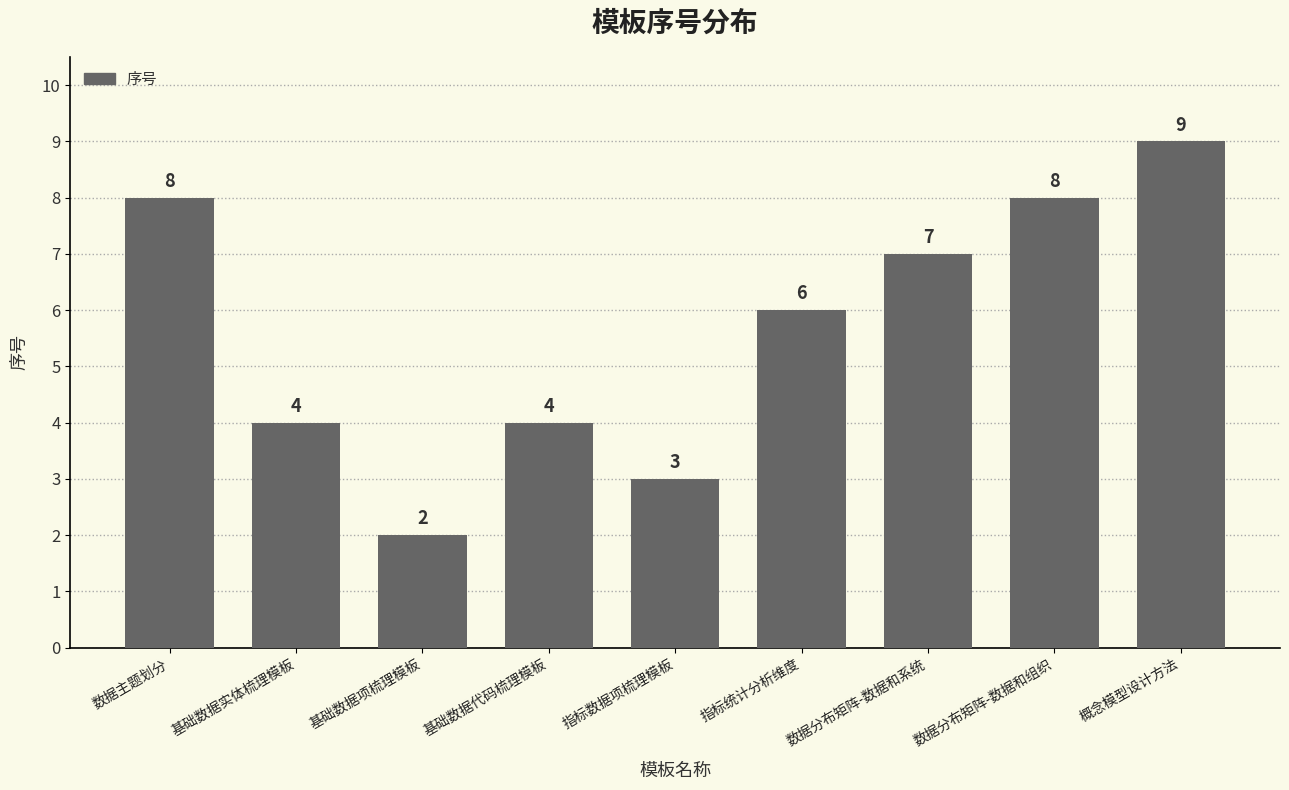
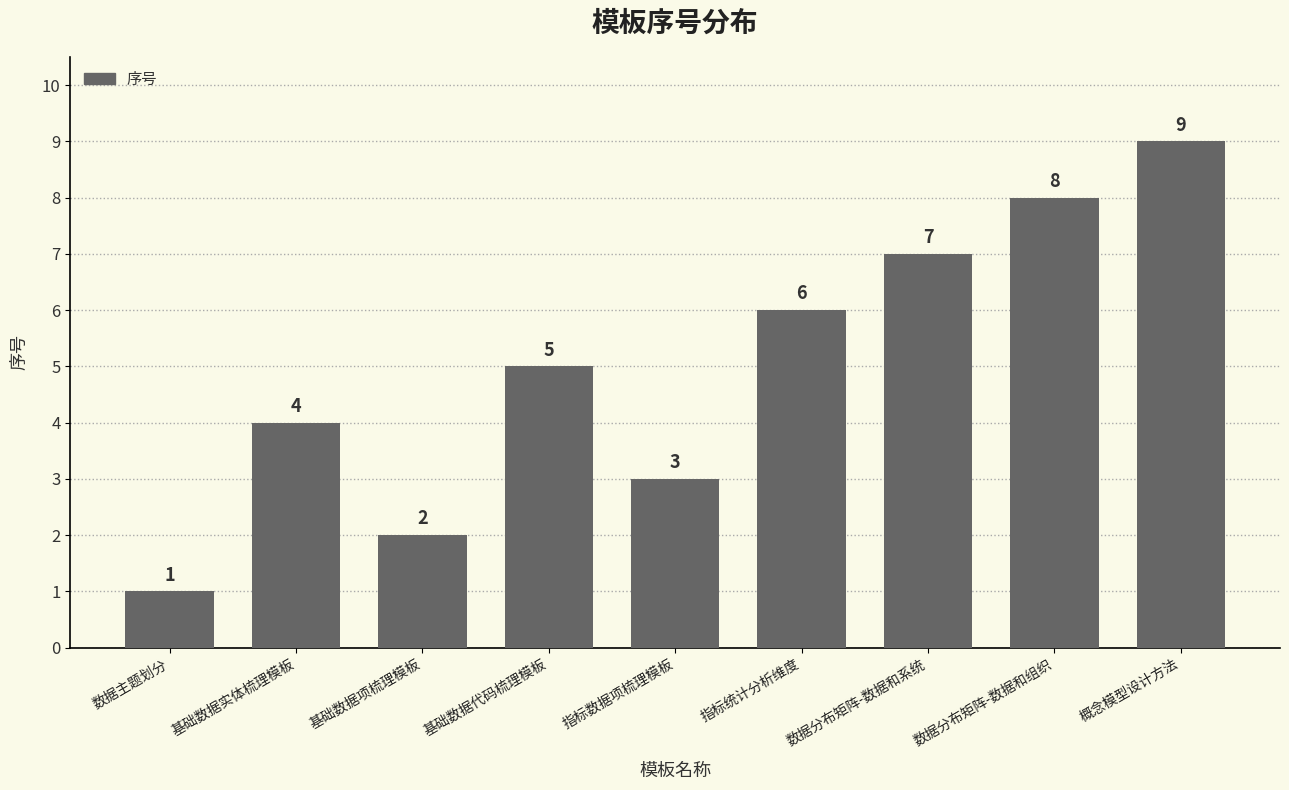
数据主题划分: 8 -> 1
基础数据代码梳理模板: 4 -> 5
